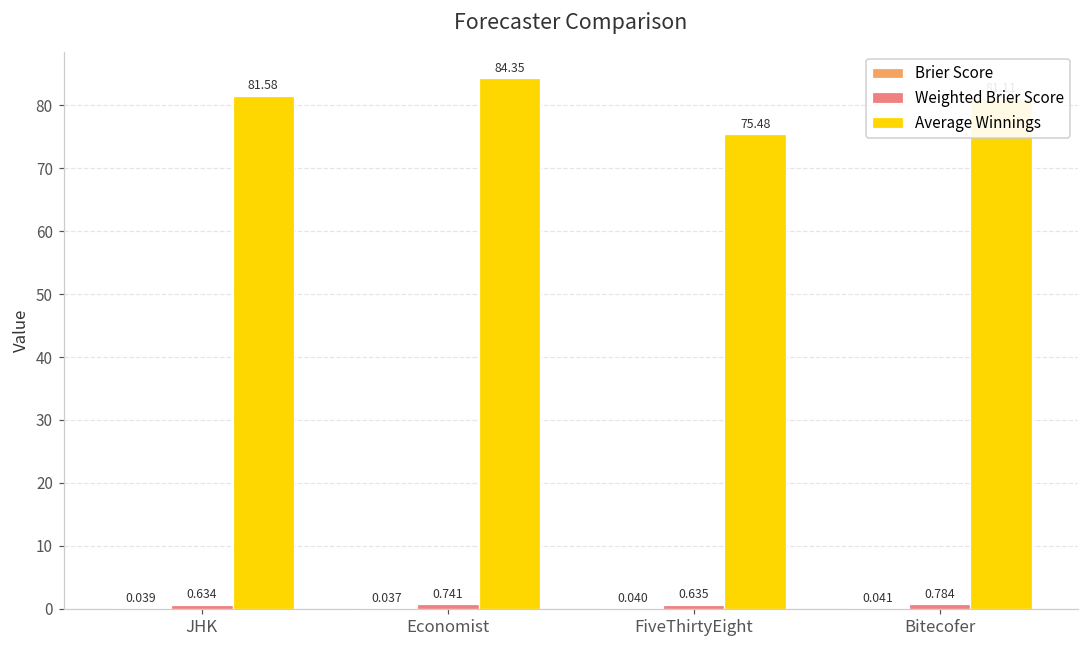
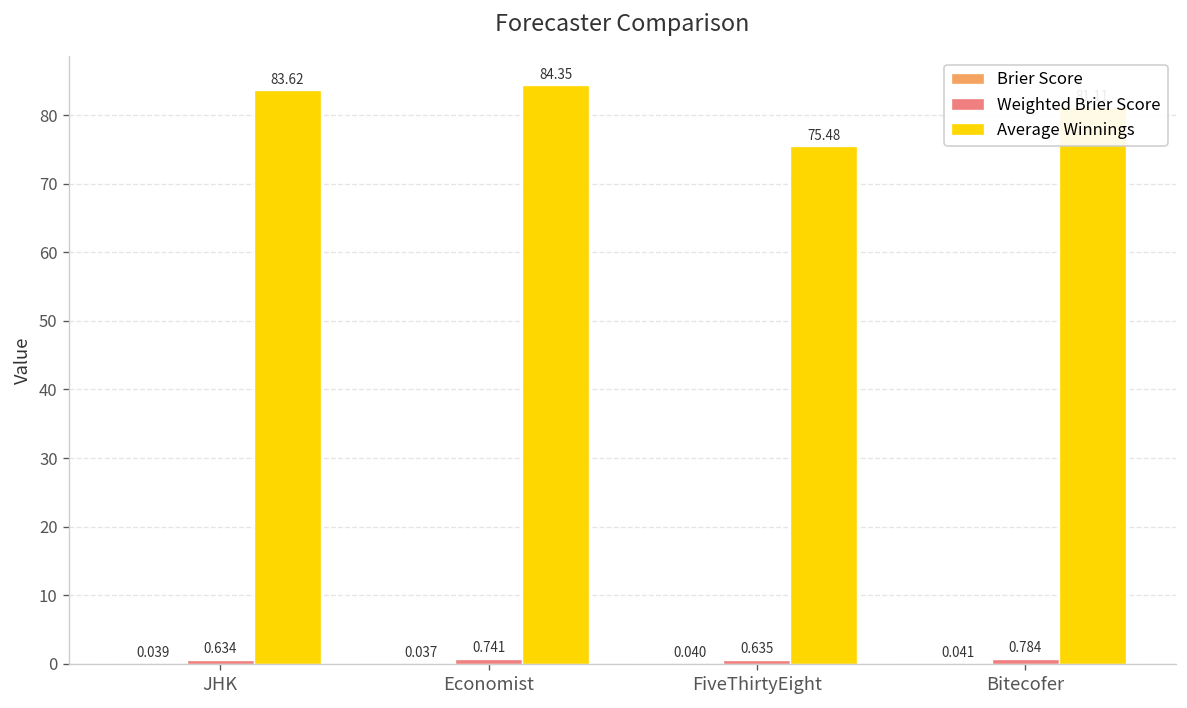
Average Winnings, JHK: 81.58 -> 83.62
